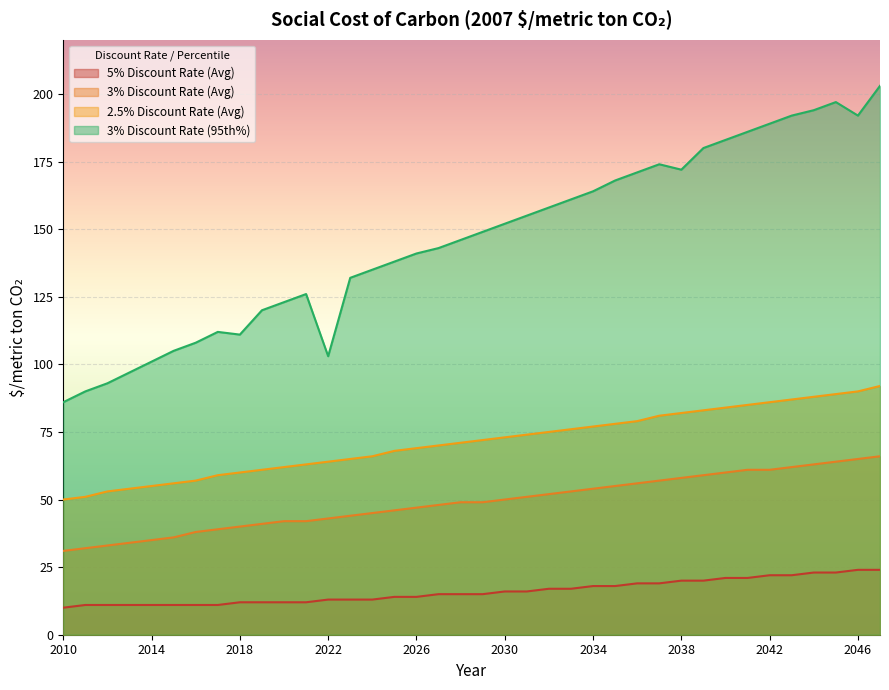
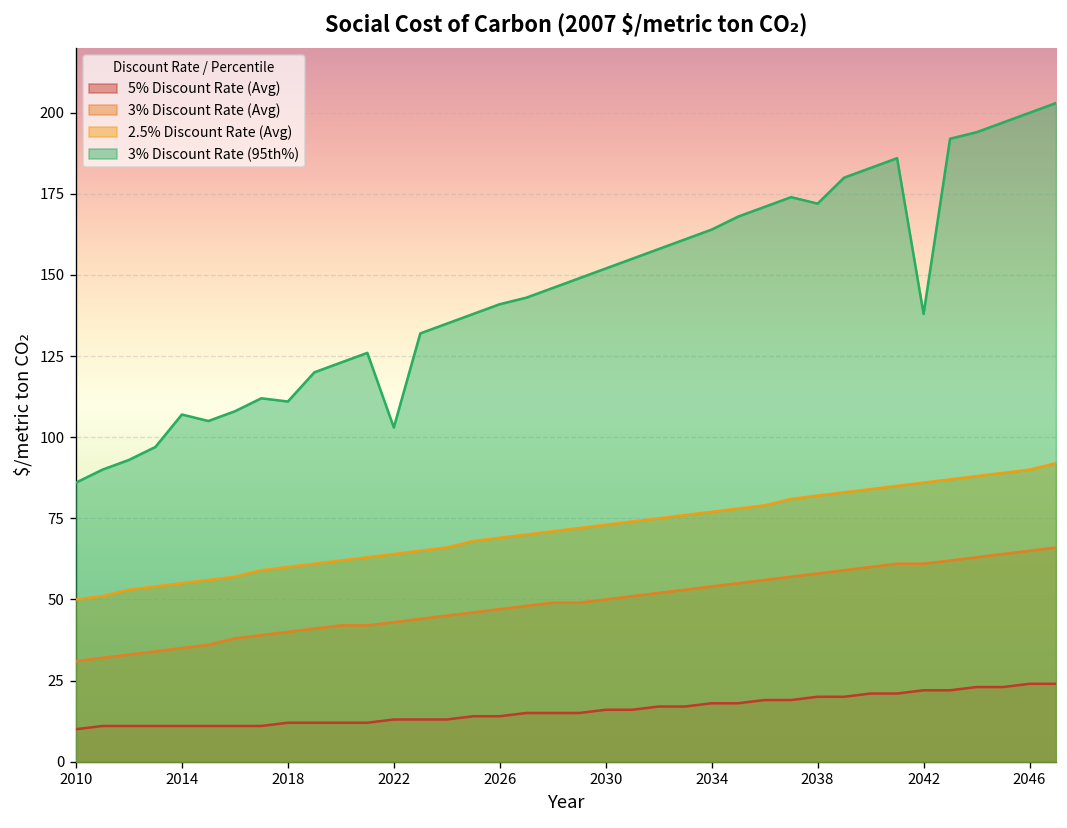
3% Discount Rate (95th%), 2014: 101 -> 107
3% Discount Rate (95th%), 2042: 189 -> 138
3% Discount Rate (95th%), 2046: 192 -> 200
